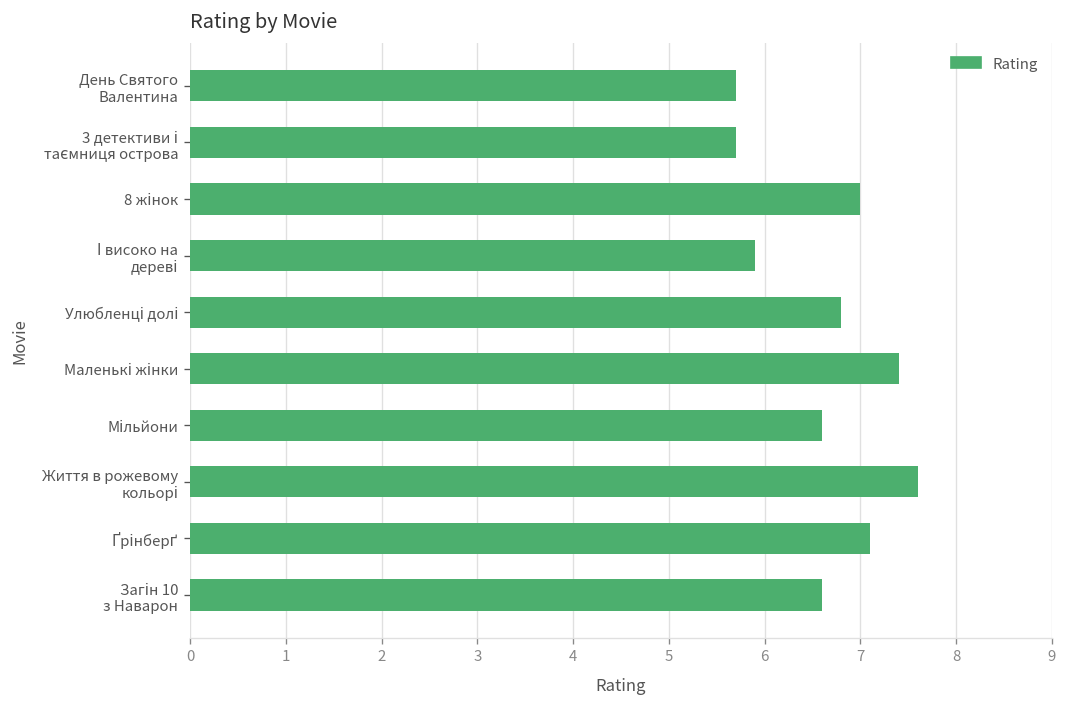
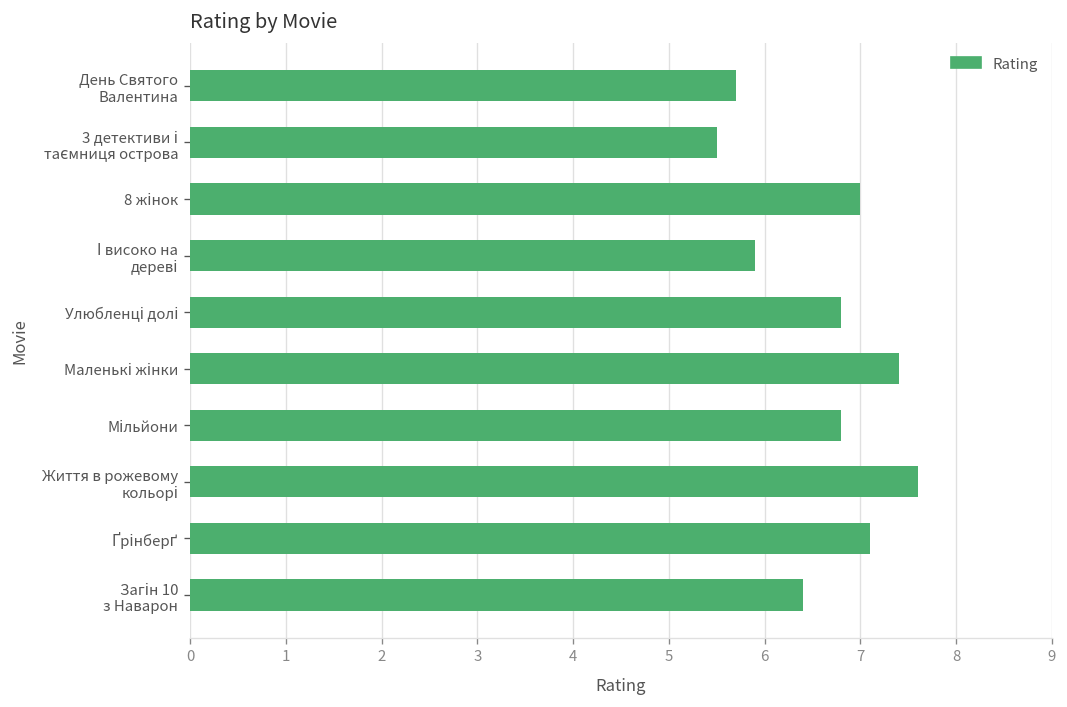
3 детективи і таємниця острова: 5.7 -> 5.5
Мільйони: 6.6 -> 6.8
Загін 10 з Наварон: 6.6 -> 6.4
